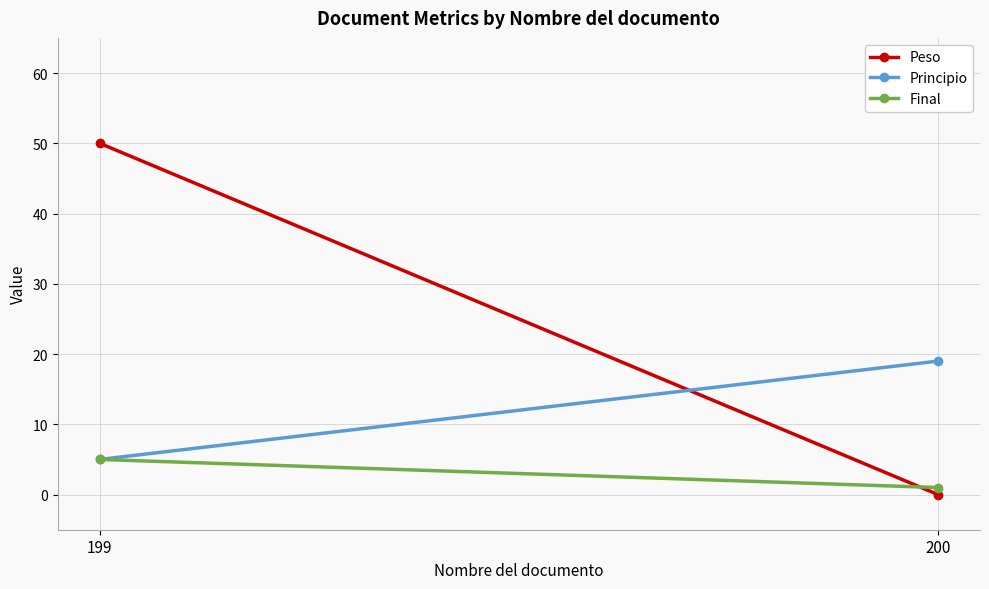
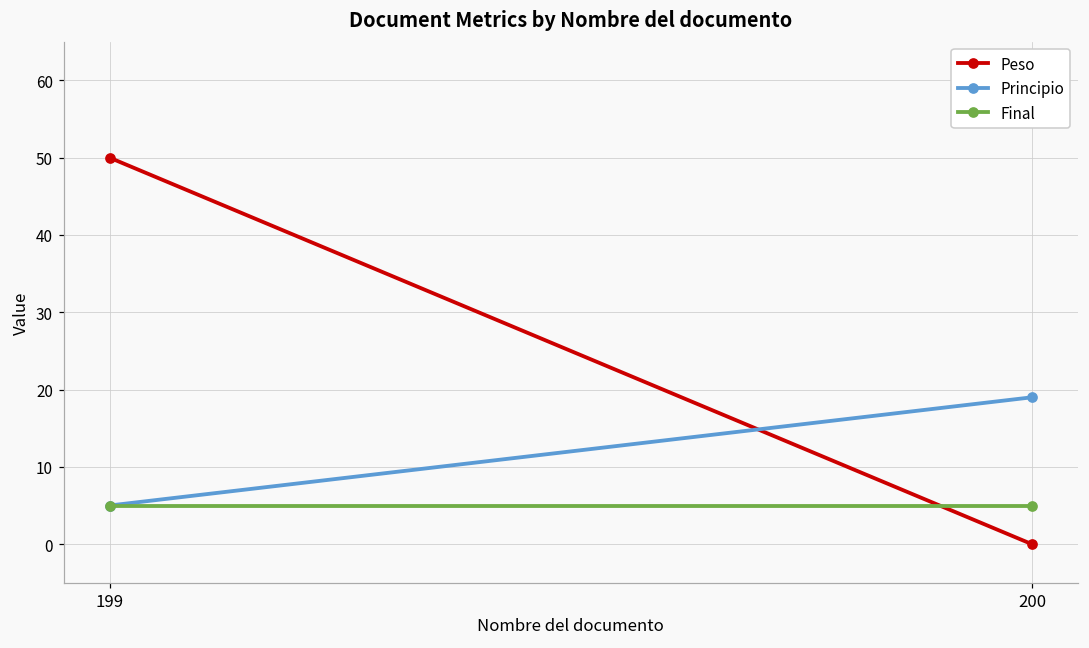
Final, 200: 1 -> 5
